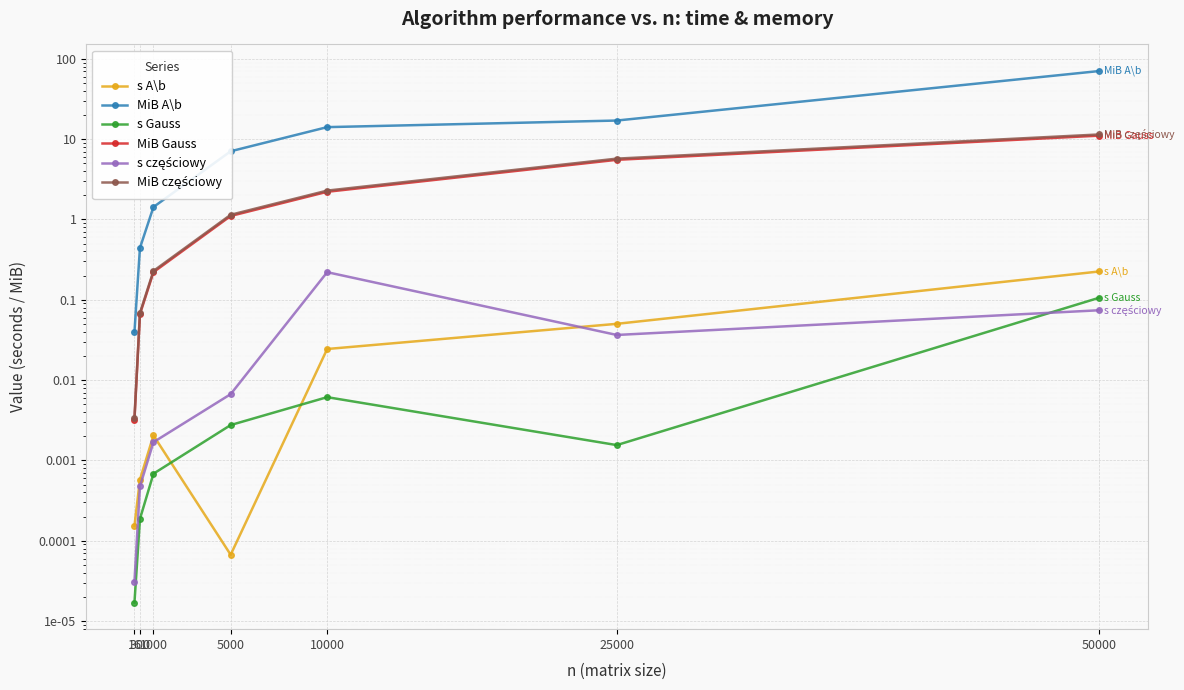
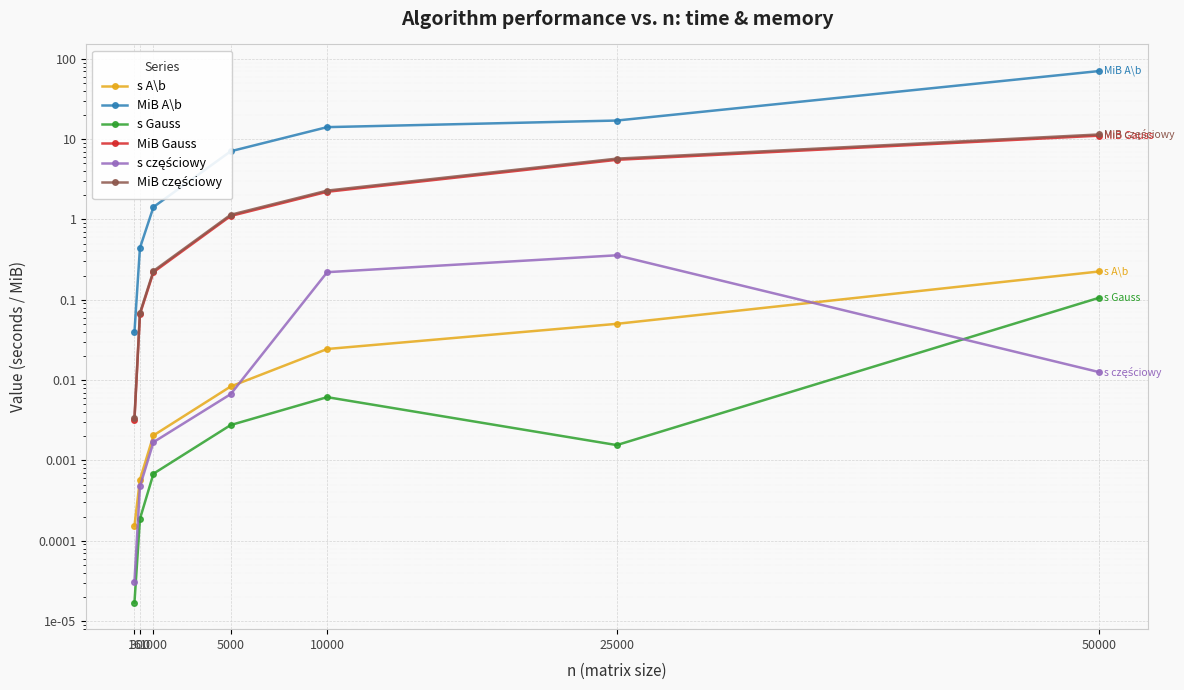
s A\b, 5000: 0.00007 -> 0.008
s częściowy, 25000: 0.04 -> 0.4
s częściowy, 50000: 0.07 -> 0.013
